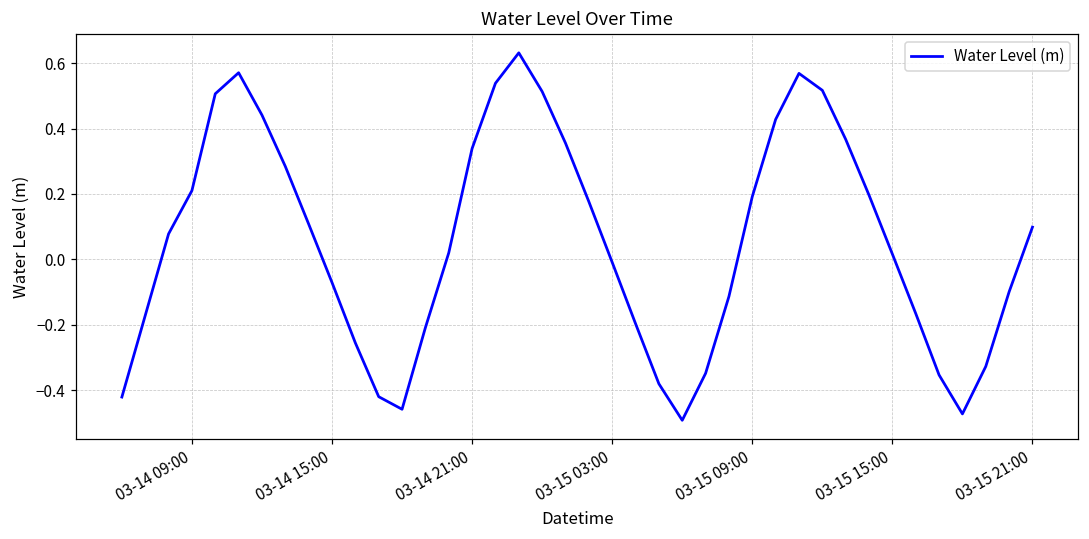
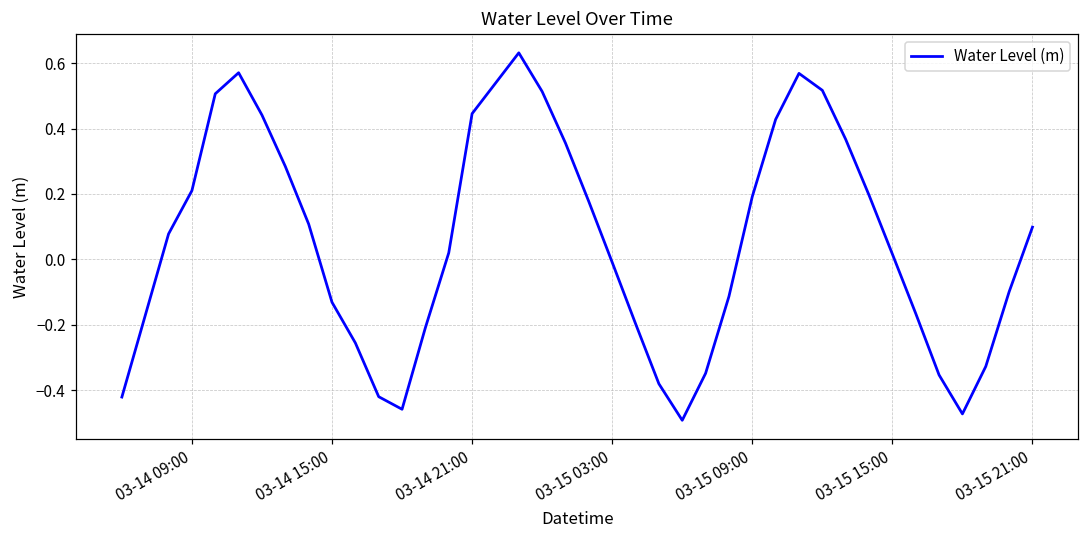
03-14 15:00: -0.07 -> -0.13
03-14 21:00: 0.34 -> 0.45
